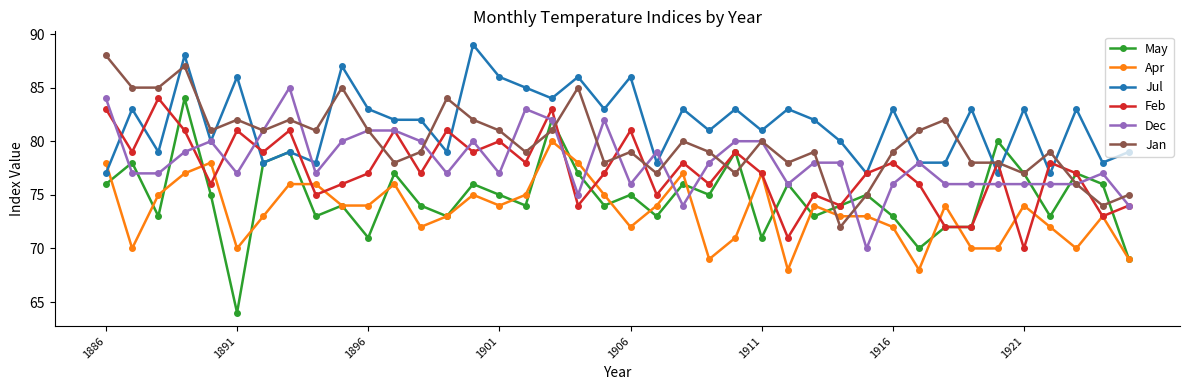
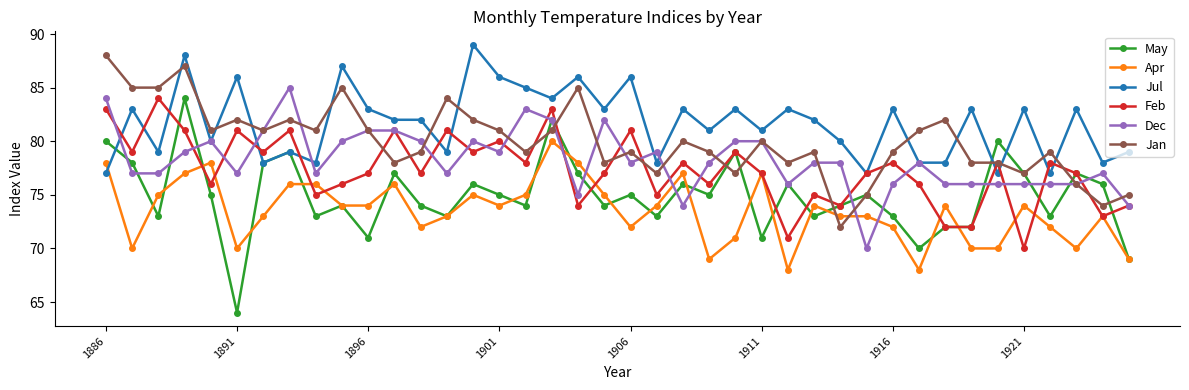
May, 1886: 76 -> 80
Dec, 1901: 77 -> 79
Dec, 1906: 76 -> 78
